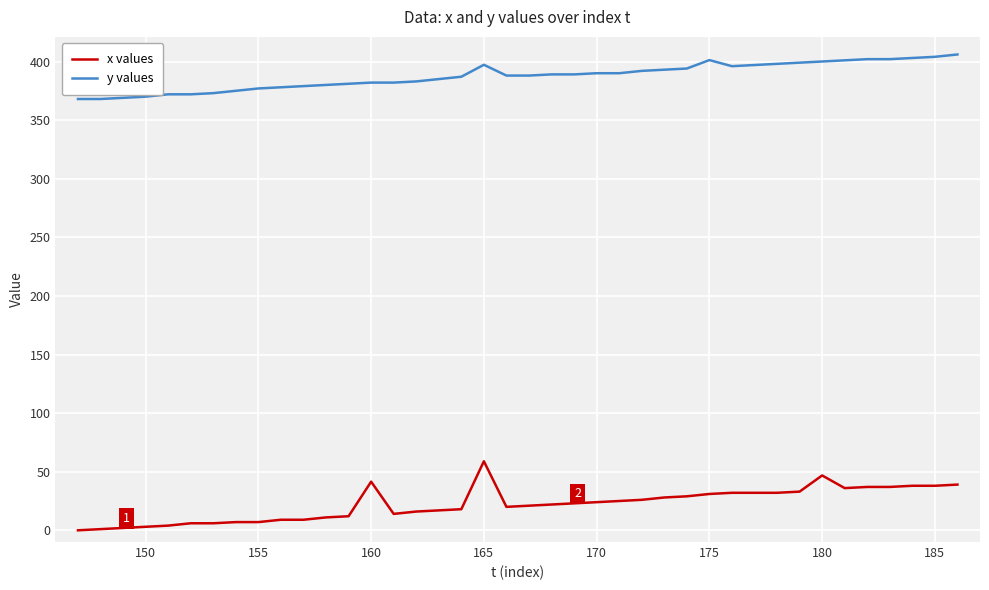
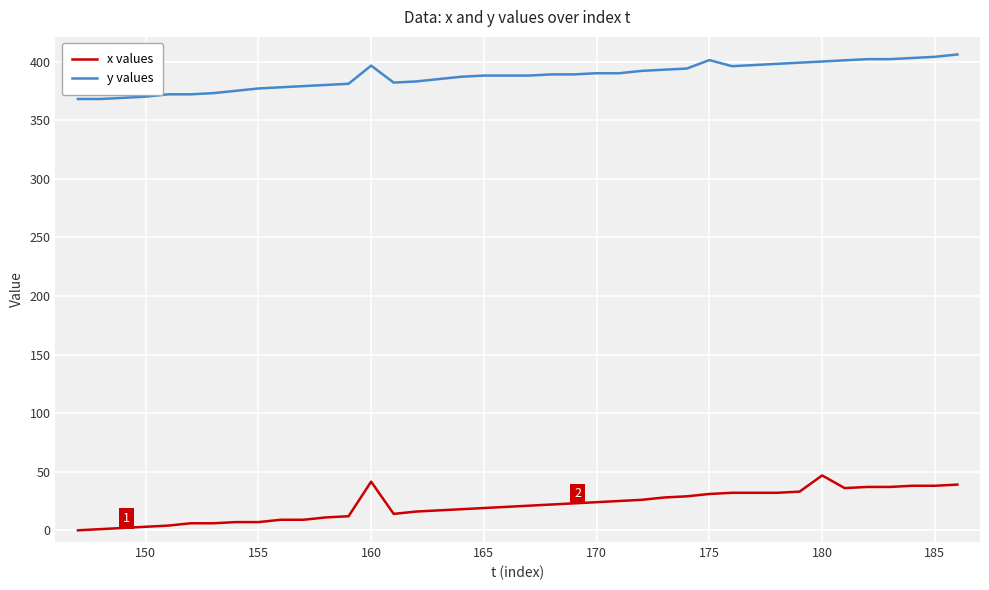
y values, 160: 382 -> 397
x values, 165: 59 -> 19
y values, 165: 397 -> 388
